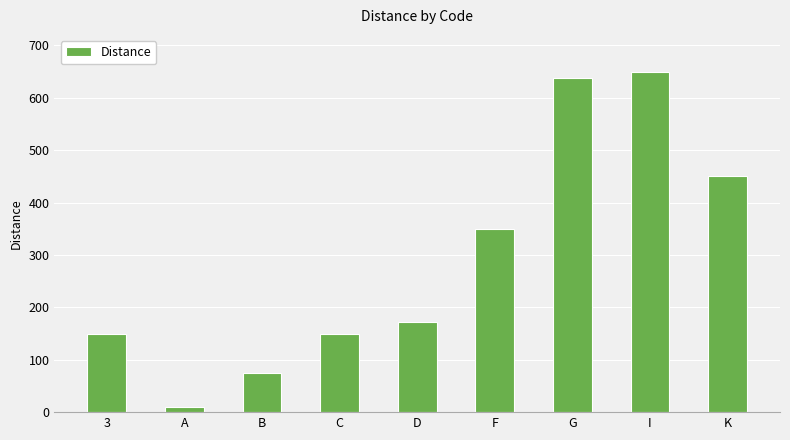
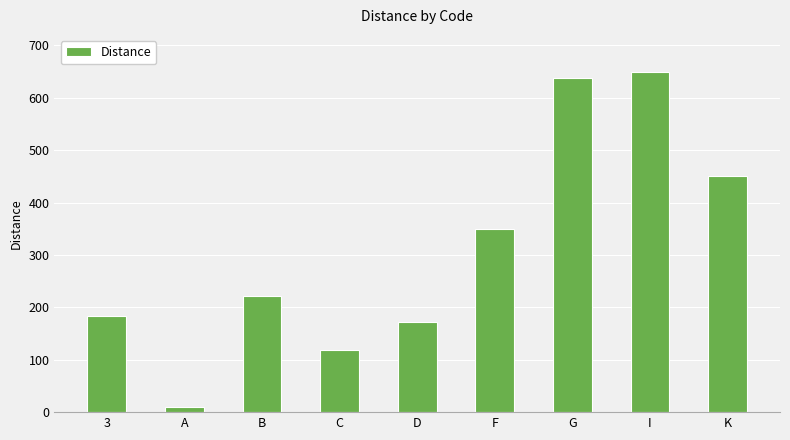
3: 150 -> 180
B: 80 -> 220
C: 150 -> 120
